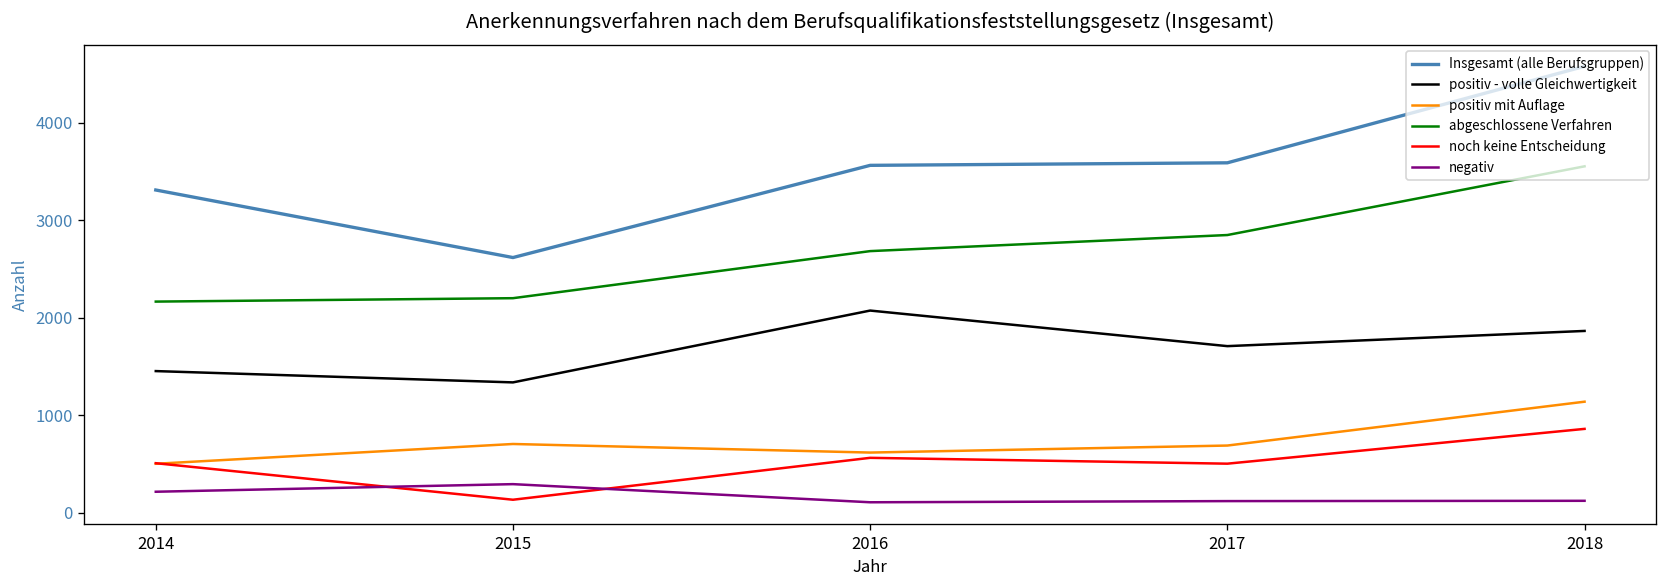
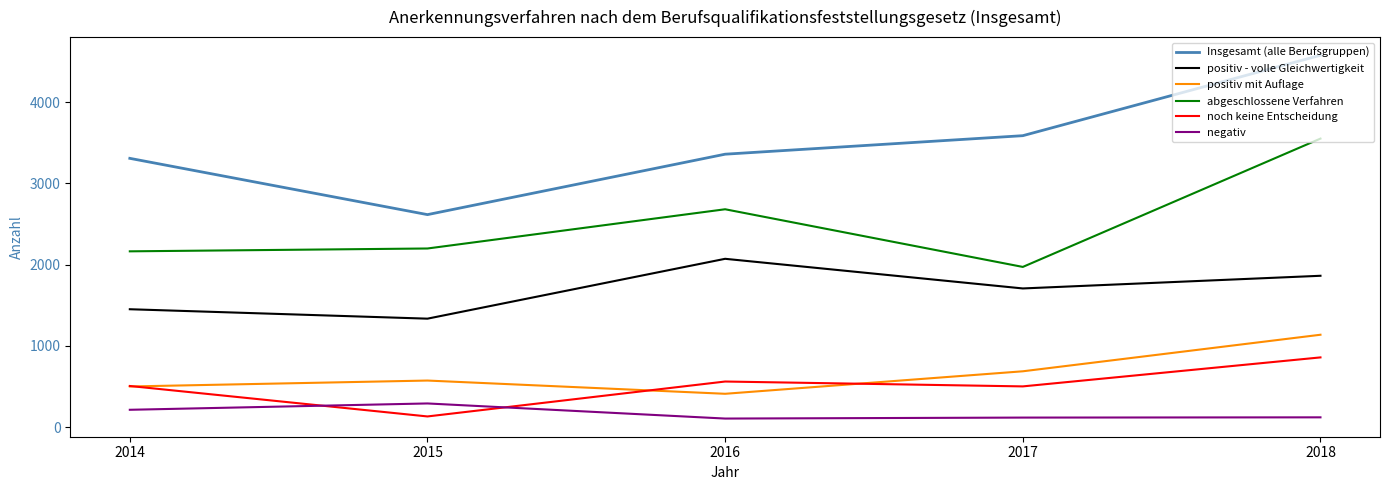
positiv mit Auflage, 2015: 700 -> 600
Insgesamt (alle Berufsgruppen), 2016: 3600 -> 3400
positiv mit Auflage, 2016: 600 -> 400
abgeschlossene Verfahren, 2017: 2800 -> 2000
